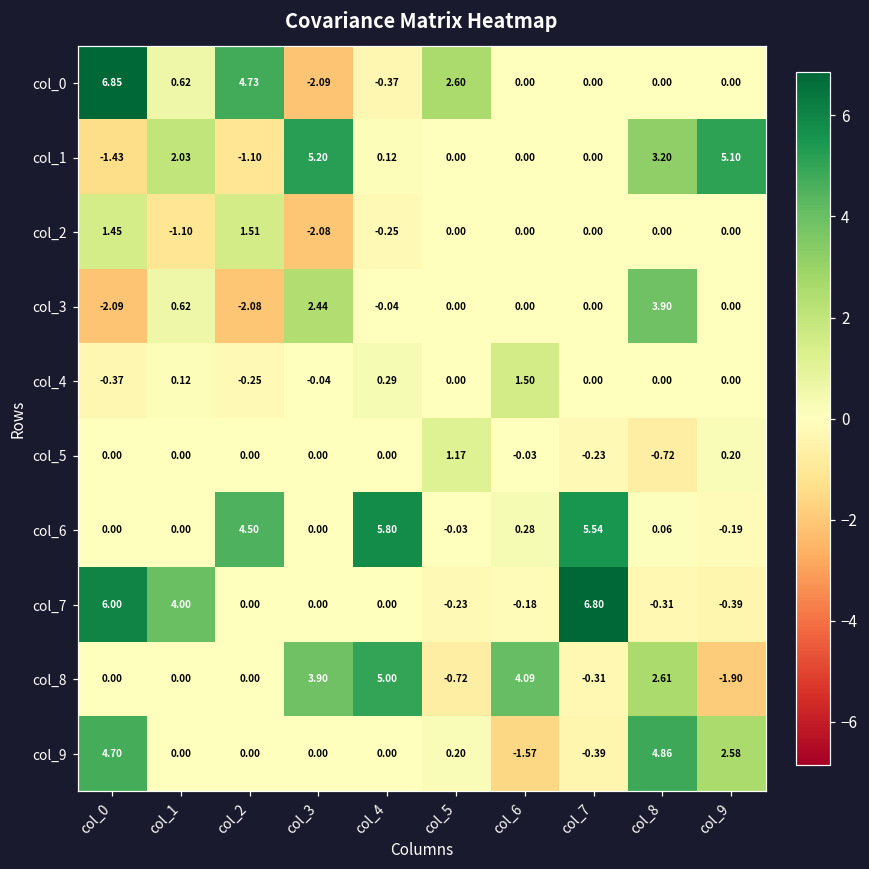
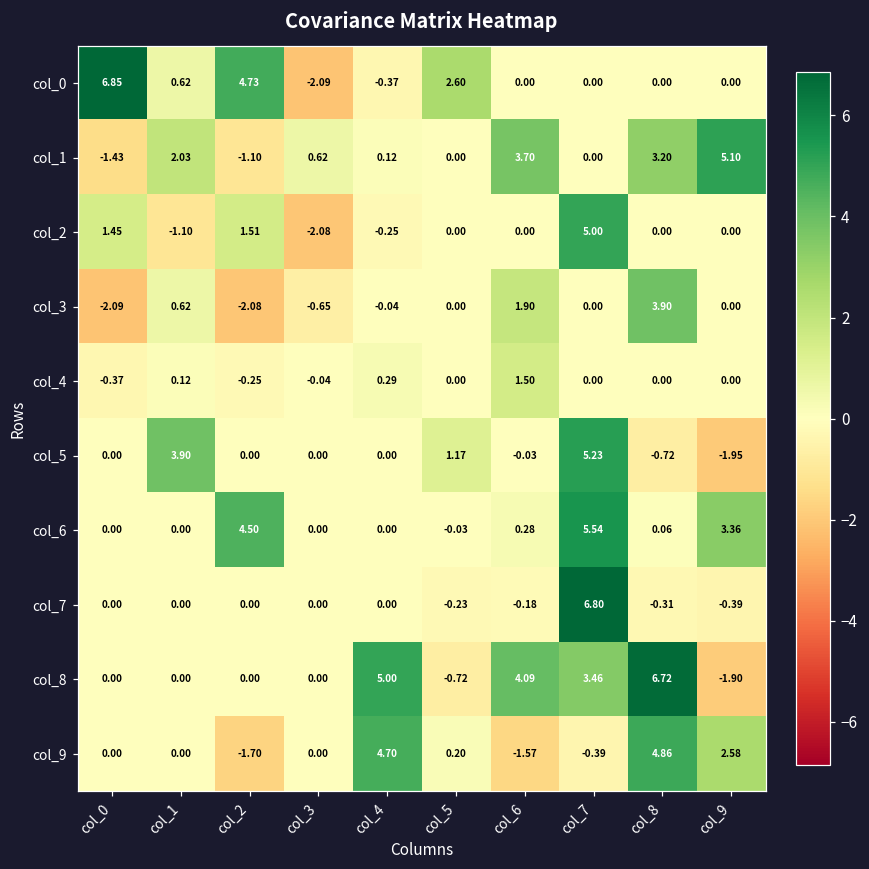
col_1, col_3: 5.20 -> 0.62
col_1, col_6: 0.00 -> 3.70
col_2, col_7: 0.00 -> 5.00
col_3, col_3: 2.44 -> -0.65
col_3, col_6: 0.00 -> 1.90
col_5, col_1: 0.00 -> 3.90
col_5, col_7: -0.23 -> 5.23
col_5, col_9: 0.20 -> -1.95
col_6, col_4: 5.80 -> 0.00
col_6, col_9: -0.19 -> 3.36
col_7, col_0: 6.00 -> 0.00
col_7, col_1: 4.00 -> 0.00
col_8, col_3: 3.90 -> 0.00
col_8, col_7: -0.31 -> 3.46
col_8, col_8: 2.61 -> 6.72
col_9, col_0: 4.70 -> 0.00
col_9, col_2: 0.00 -> -1.70
col_9, col_4: 0.00 -> 4.70
